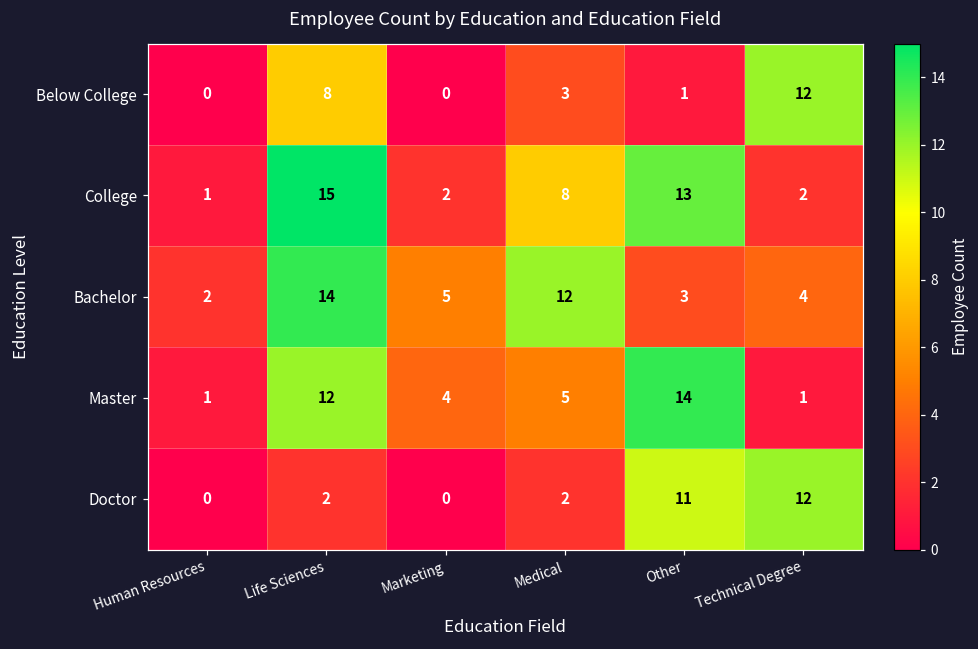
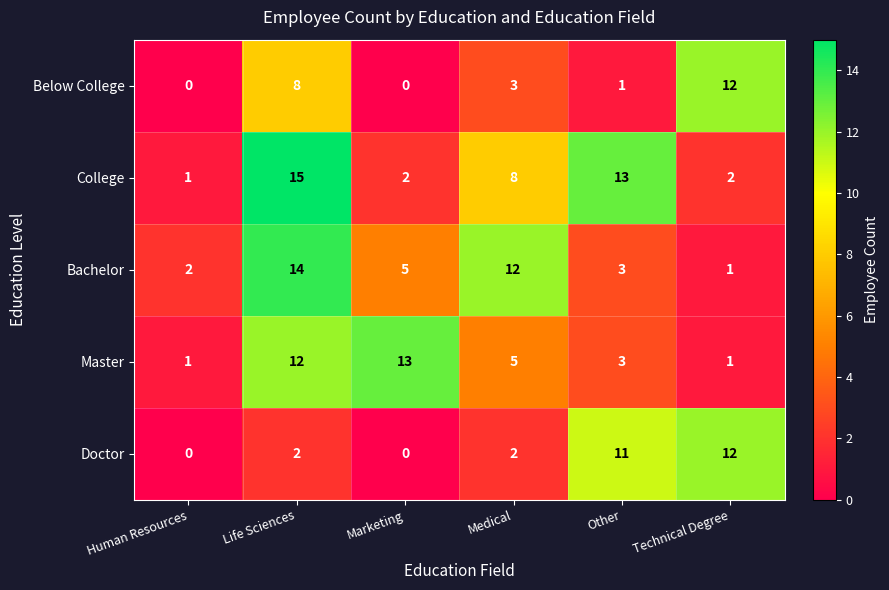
Bachelor, Technical Degree: 4 -> 1
Master, Marketing: 4 -> 13
Master, Other: 14 -> 3
